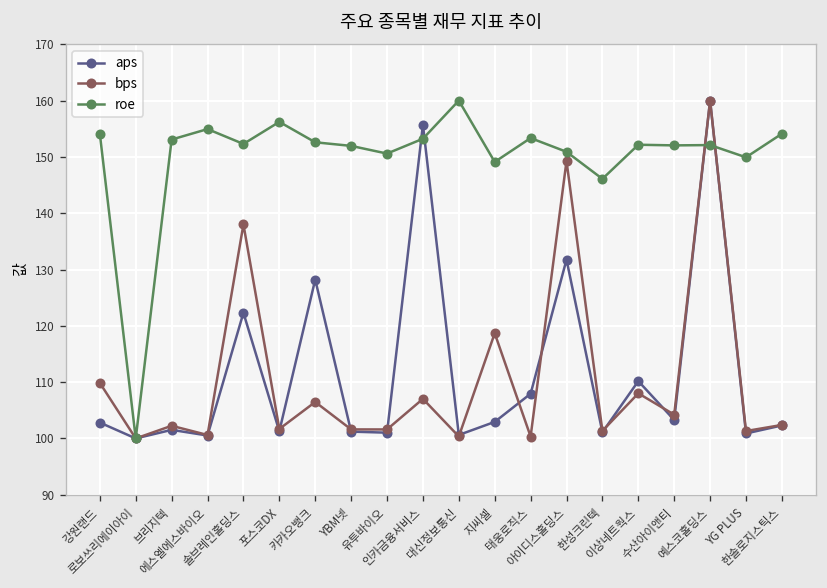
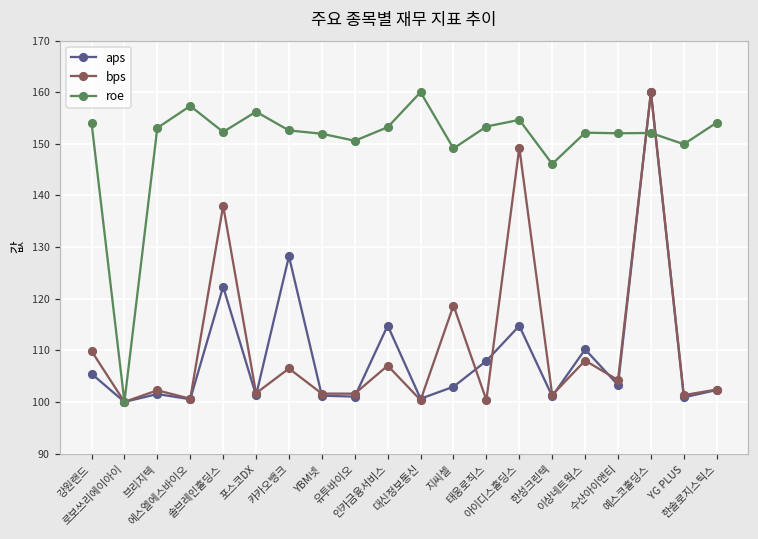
aps, 강원랜드: 103 -> 105
roe, 에스엘에스바이오: 155 -> 157
aps, 인카금융서비스: 156 -> 115
aps, 아이디스홀딩스: 132 -> 115
roe, 아이디스홀딩스: 151 -> 155
